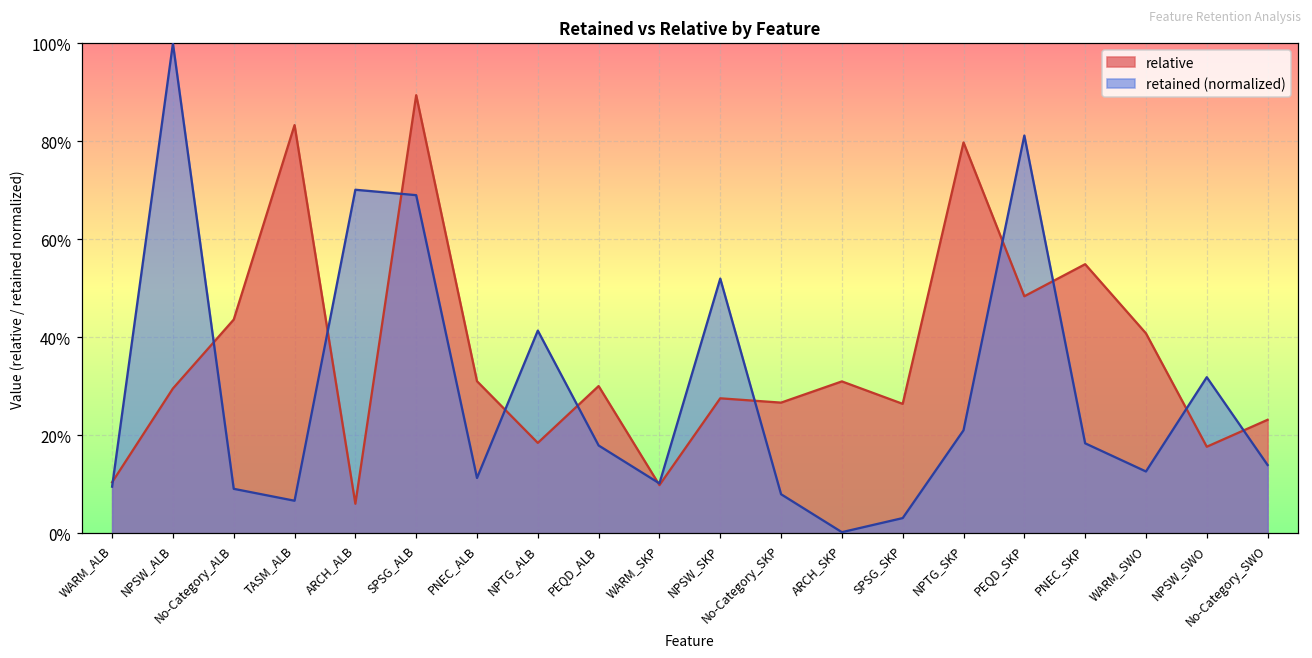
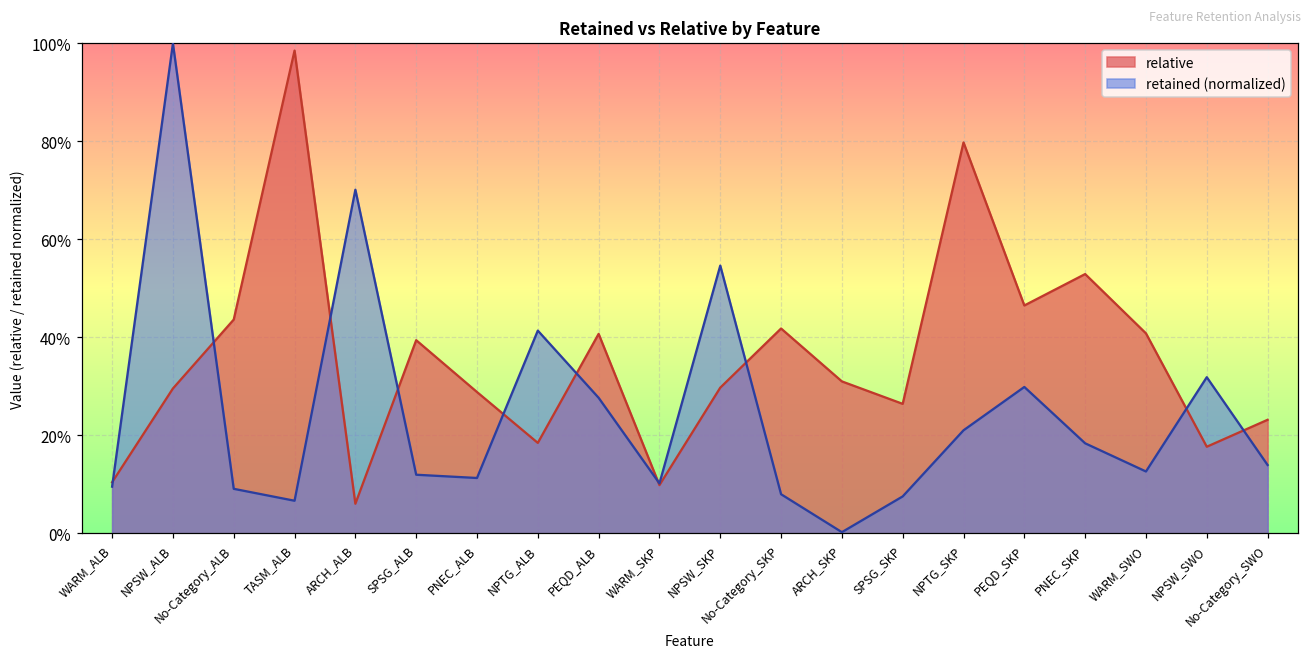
relative, TASM_ALB: 83% -> 99%
relative, SPSG_ALB: 89% -> 39%
retained (normalized), SPSG_ALB: 69% -> 12%
relative, PNEC_ALB: 31% -> 29%
relative, PEQD_ALB: 30% -> 41%
retained (normalized), PEQD_ALB: 18% -> 28%
relative, NPSW_SKP: 28% -> 30%
retained (normalized), NPSW_SKP: 52% -> 55%
relative, No-Category_SKP: 27% -> 42%
retained (normalized), SPSG_SKP: 3% -> 8%
relative, PEQD_SKP: 48% -> 47%
retained (normalized), PEQD_SKP: 81% -> 30%
relative, PNEC_SKP: 55% -> 53%
